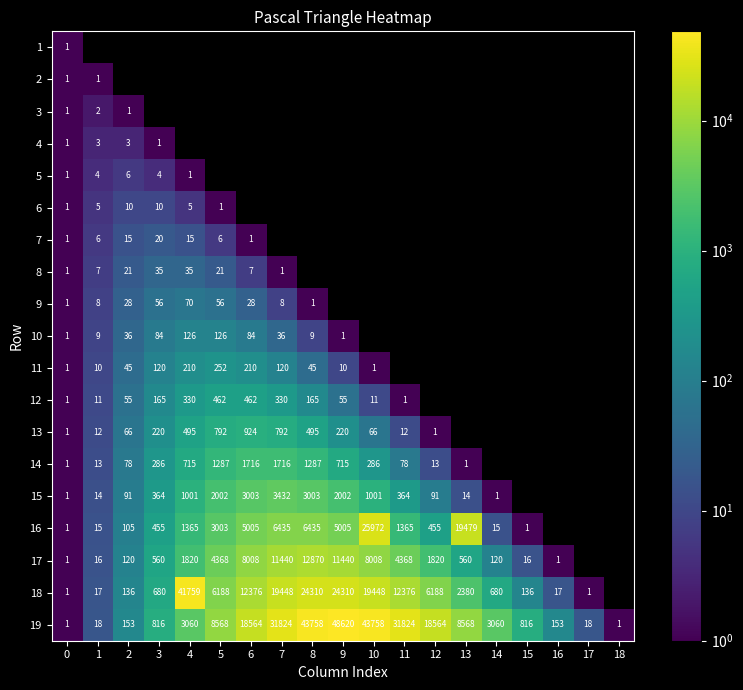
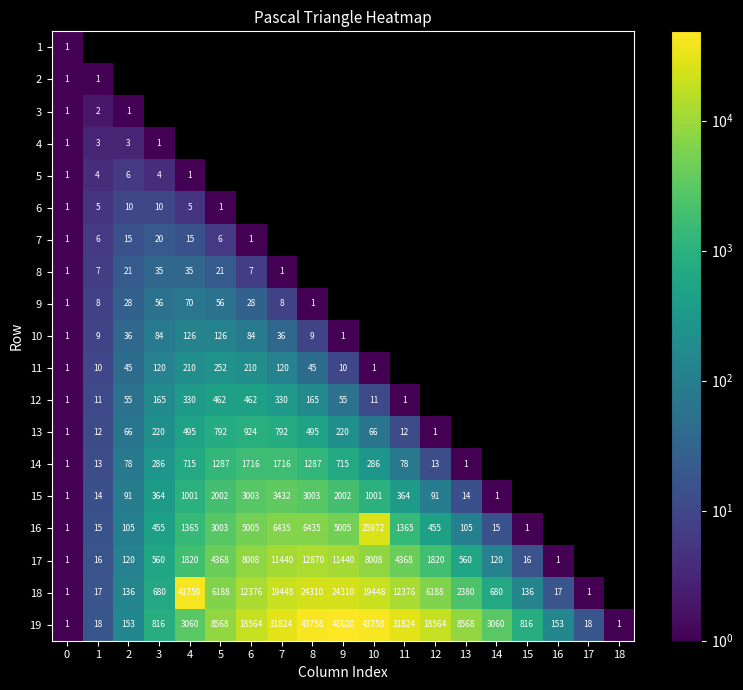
16, 13: 19479 -> 105
